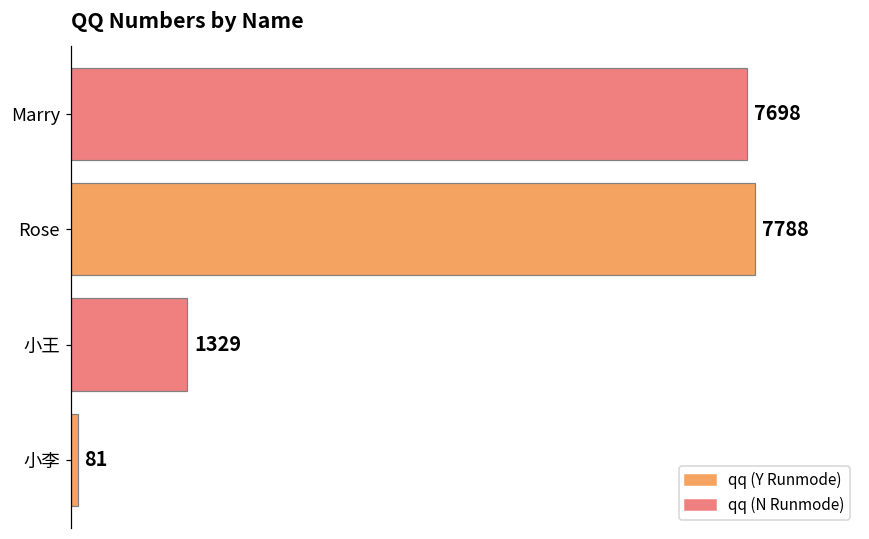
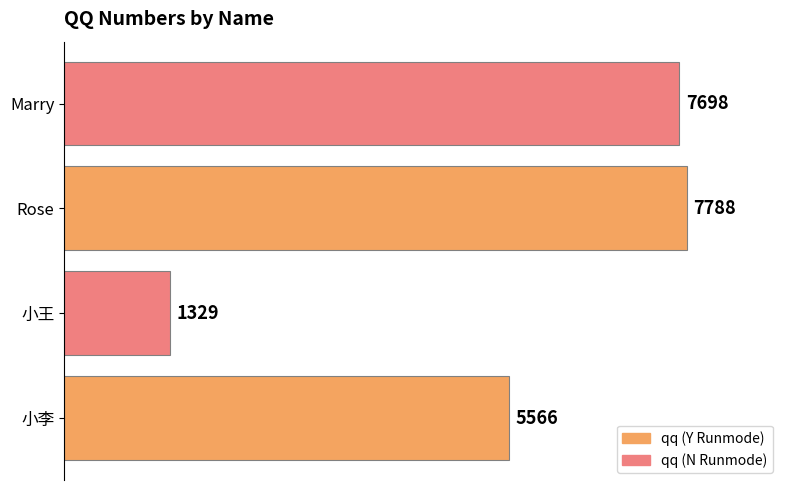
小李: 81 -> 5566
